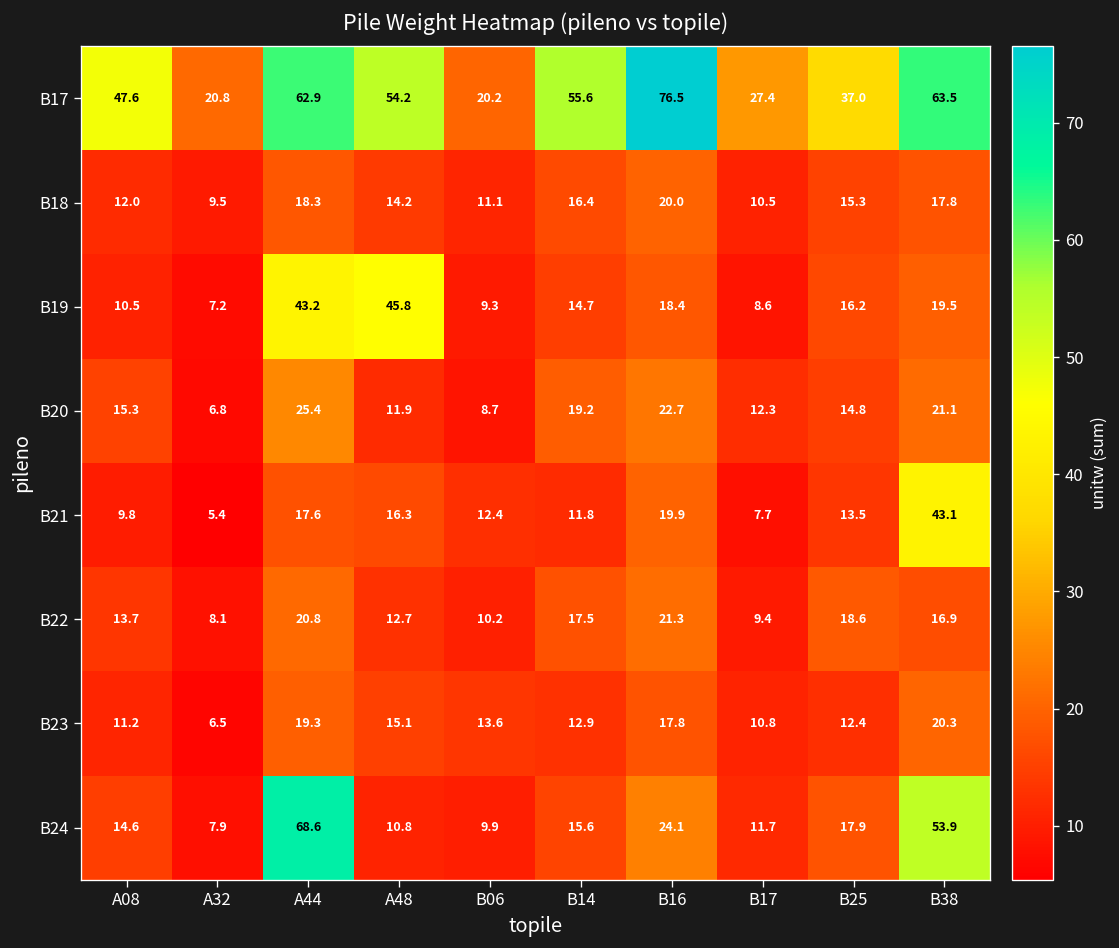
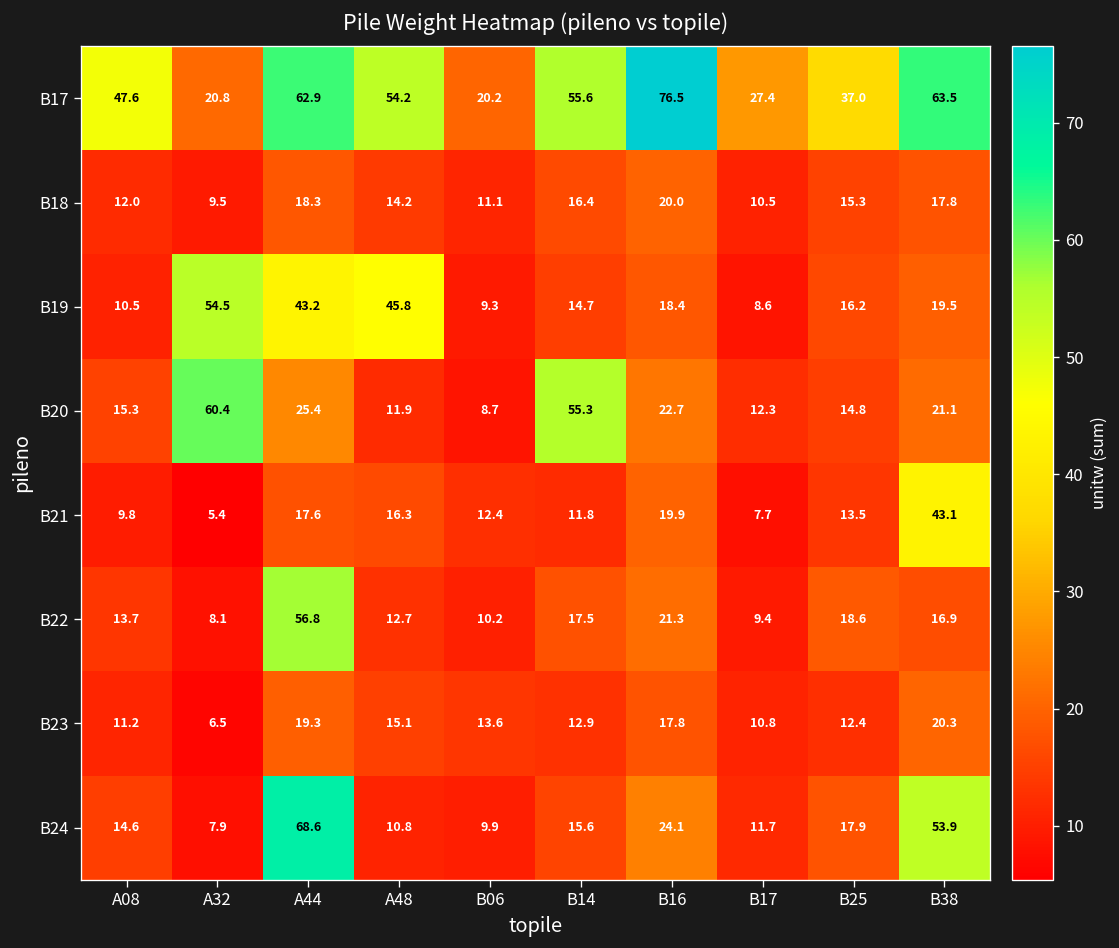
B19, A32: 7.2 -> 54.5
B20, A32: 6.8 -> 60.4
B20, B14: 19.2 -> 55.3
B22, A44: 20.8 -> 56.8
